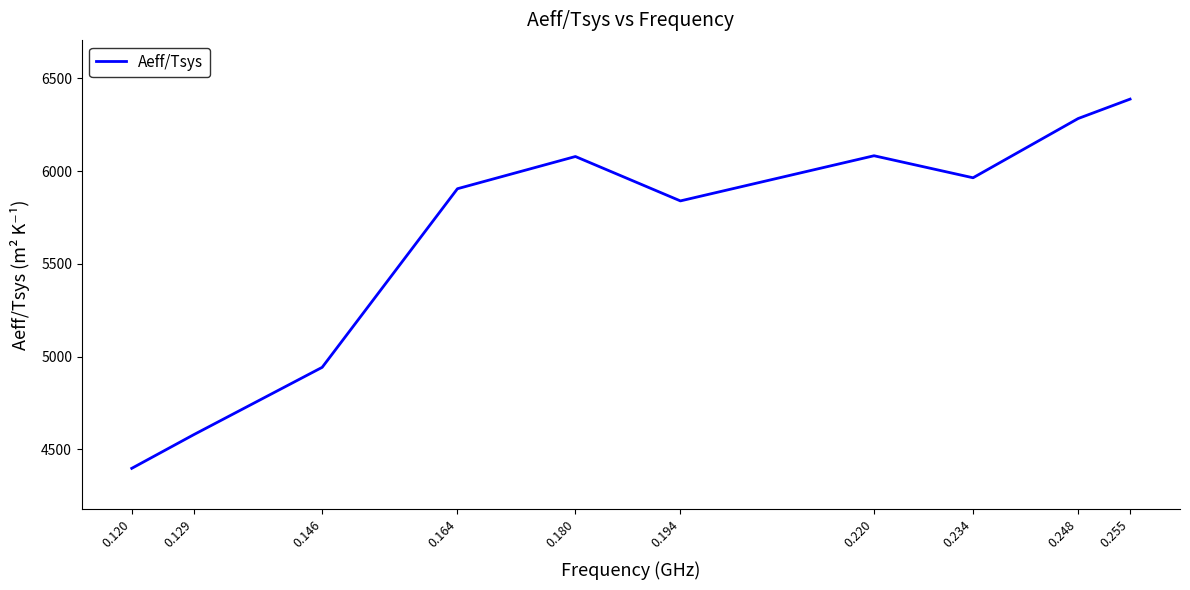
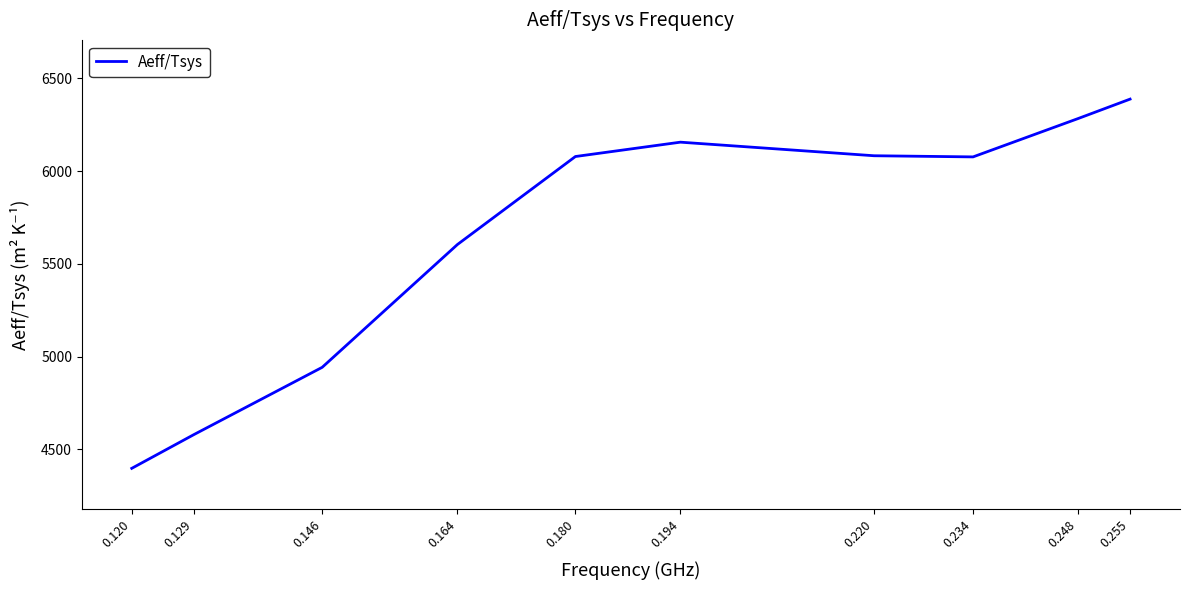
0.164: 5910 -> 5600
0.194: 5840 -> 6160
0.234: 5960 -> 6080
